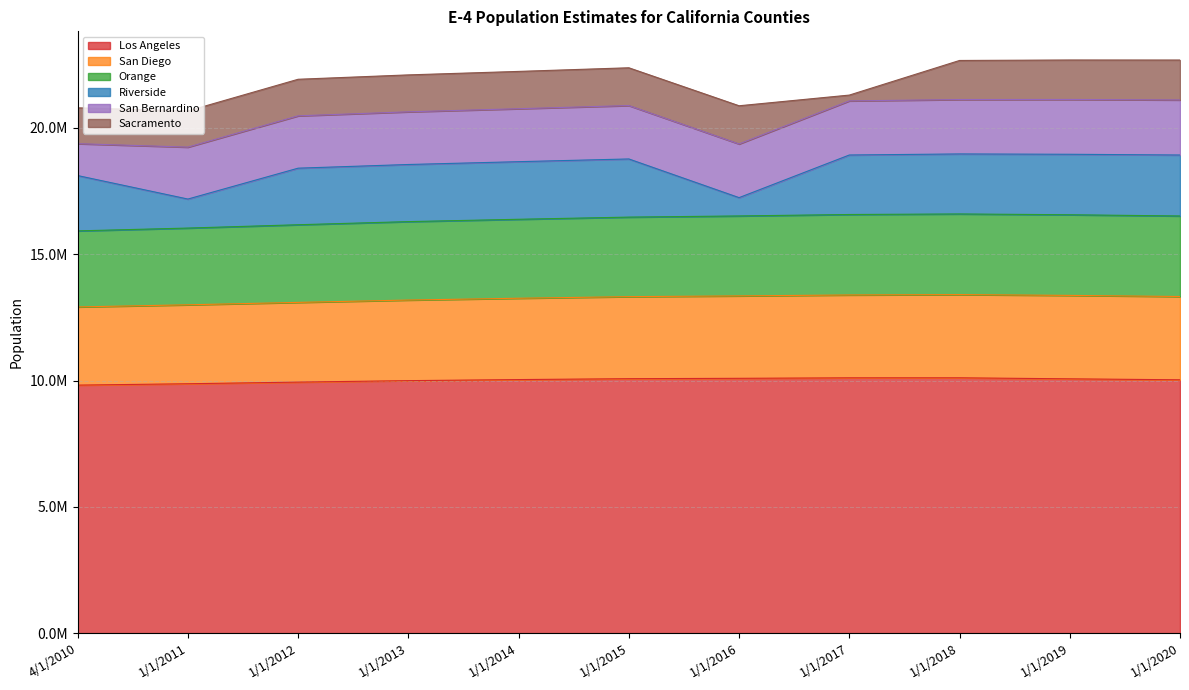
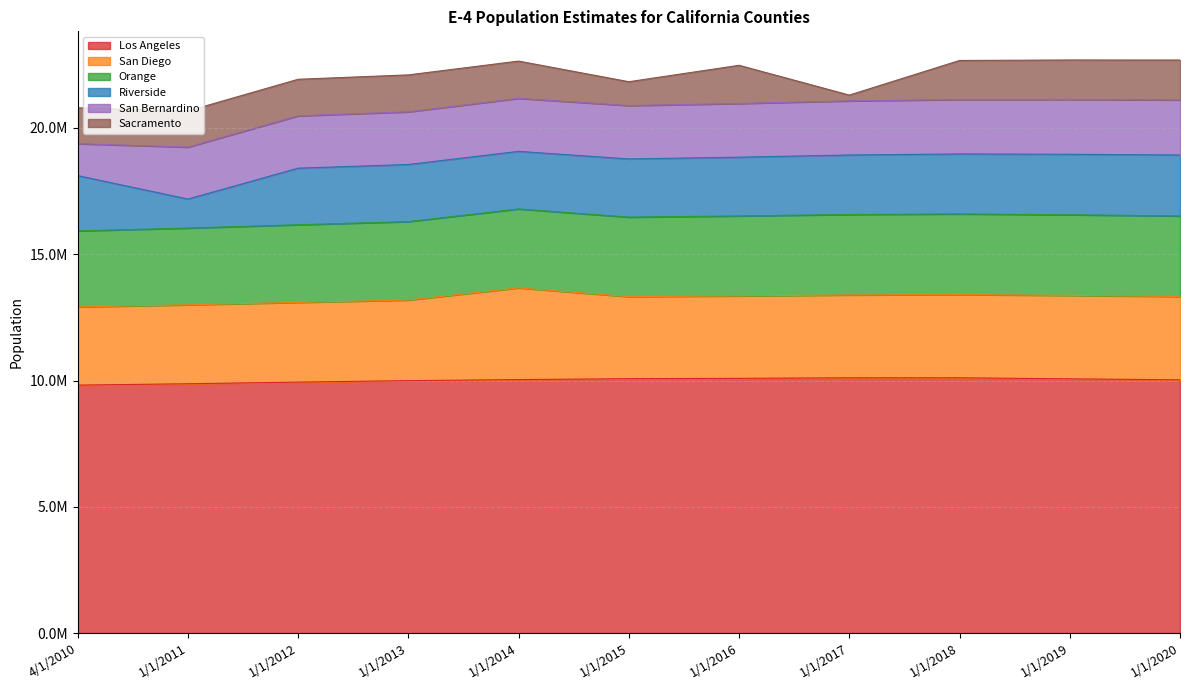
San Diego, 1/1/2014: 3200000 -> 3600000
Sacramento, 1/1/2015: 1500000 -> 900000
Riverside, 1/1/2016: 700000 -> 2300000
